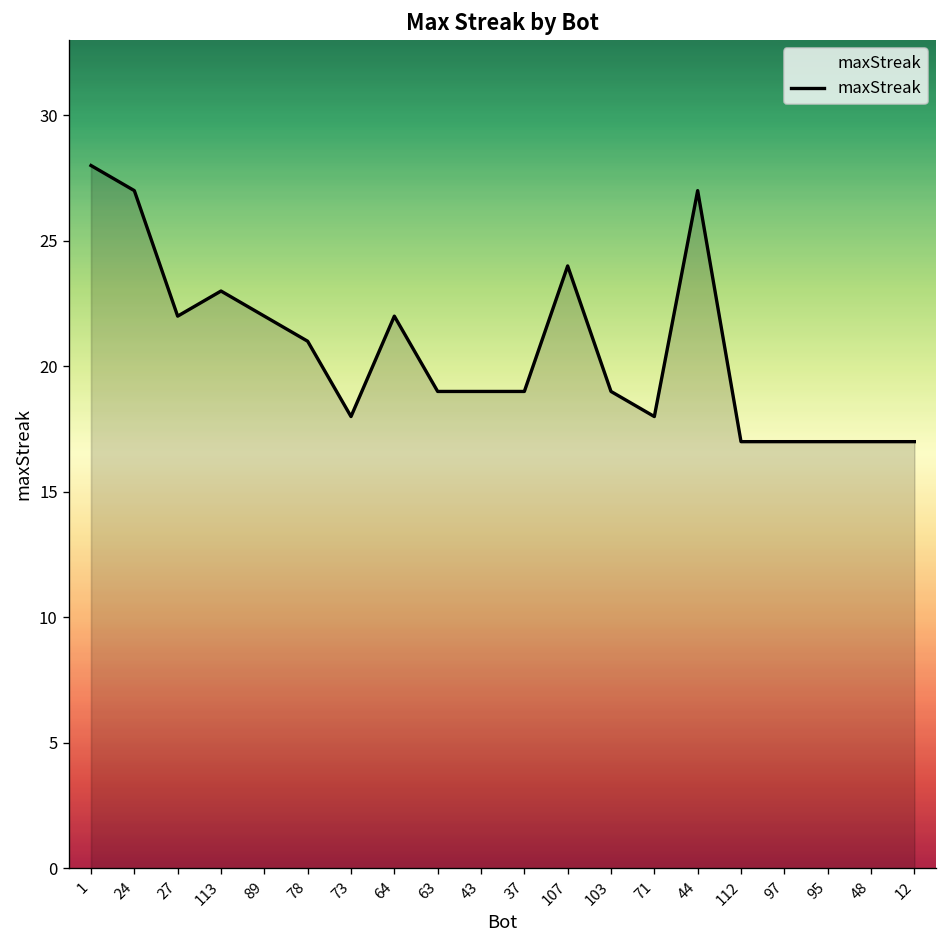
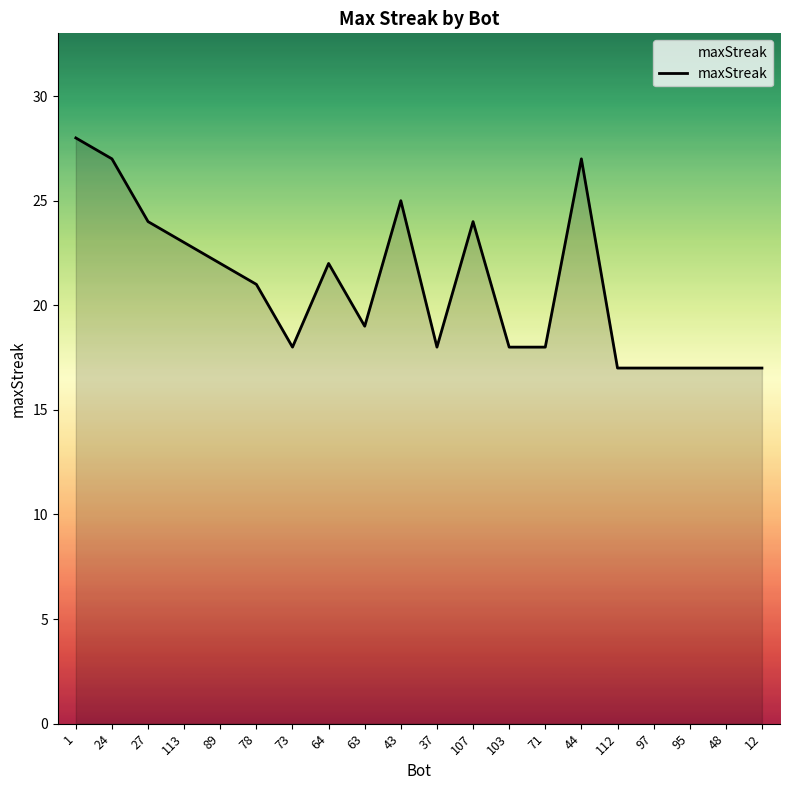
27: 22 -> 24
43: 19 -> 25
37: 19 -> 18
103: 19 -> 18
